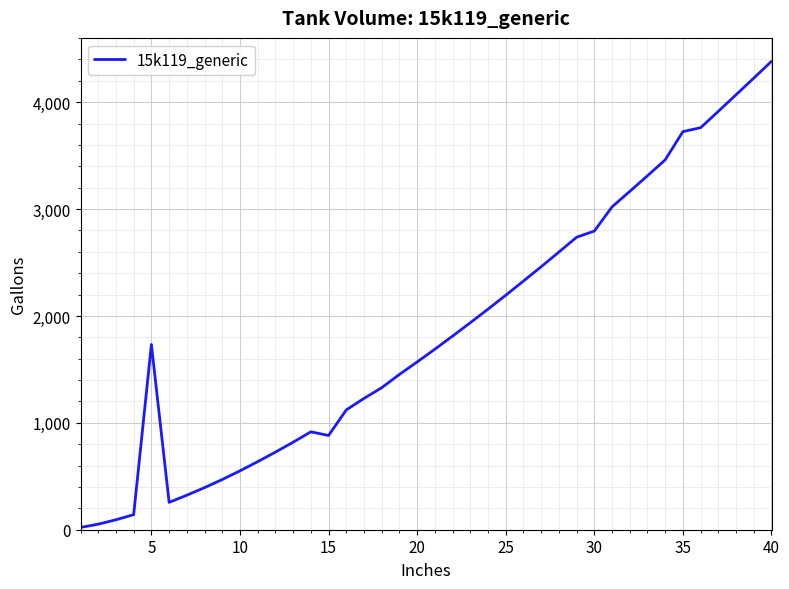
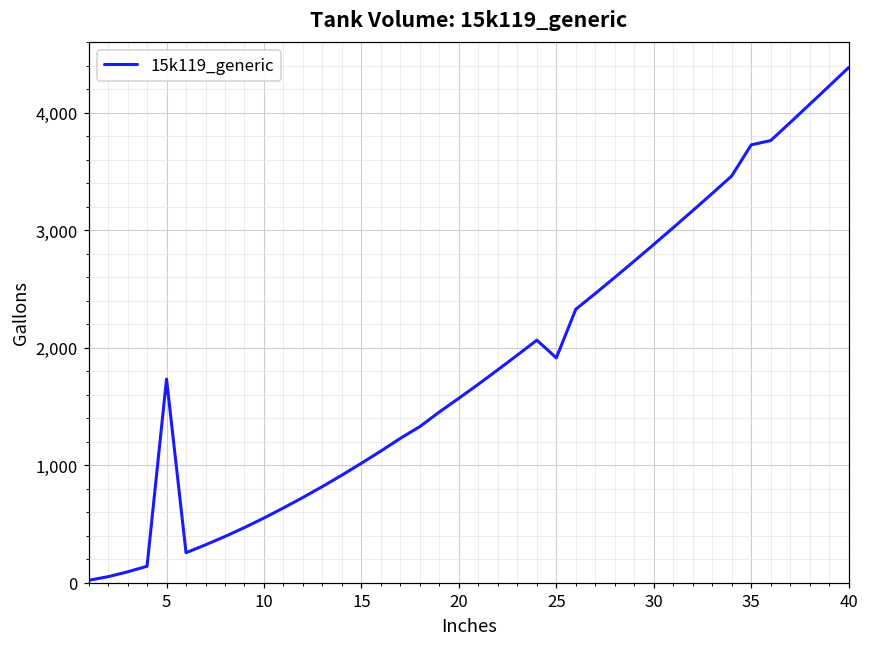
15: 880 -> 1,020
25: 2,190 -> 1,910
30: 2,790 -> 2,880
